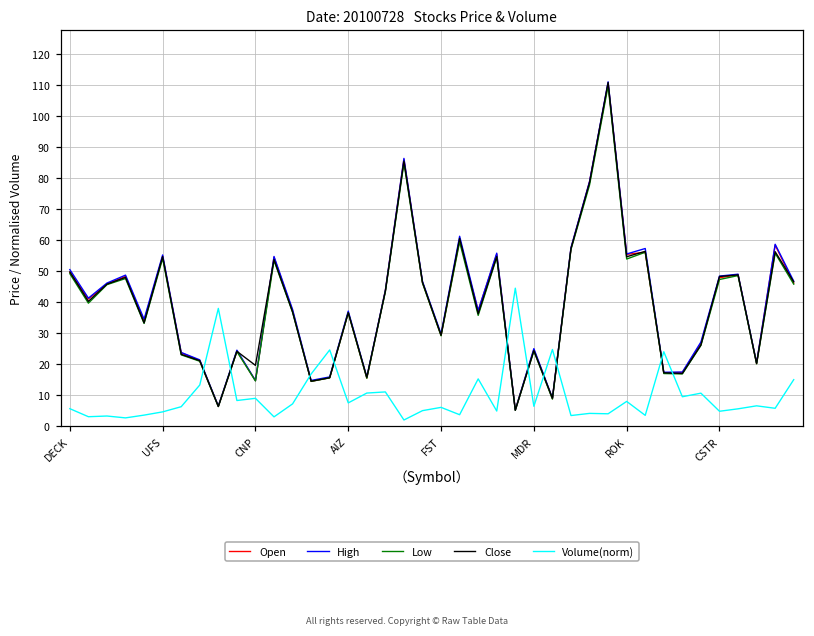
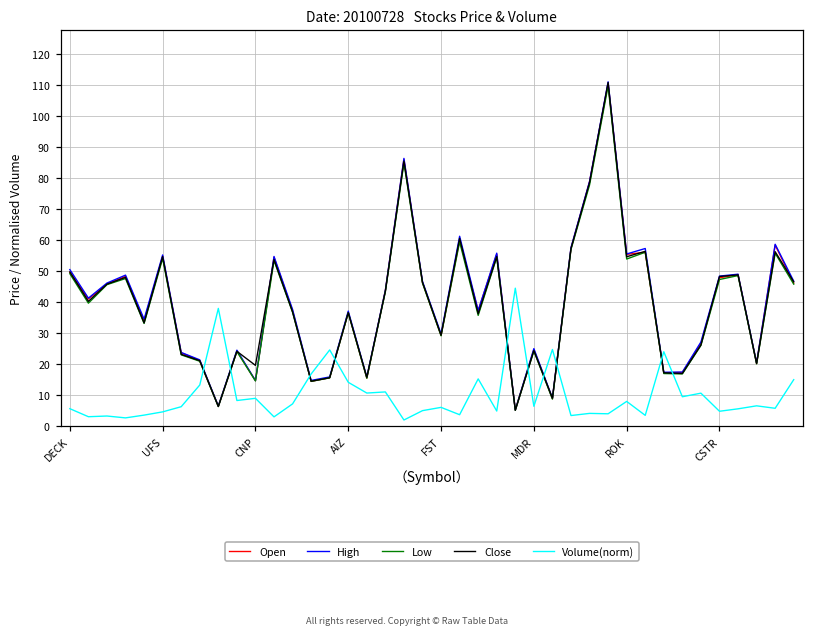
Volume(norm), AIZ: 7 -> 14
